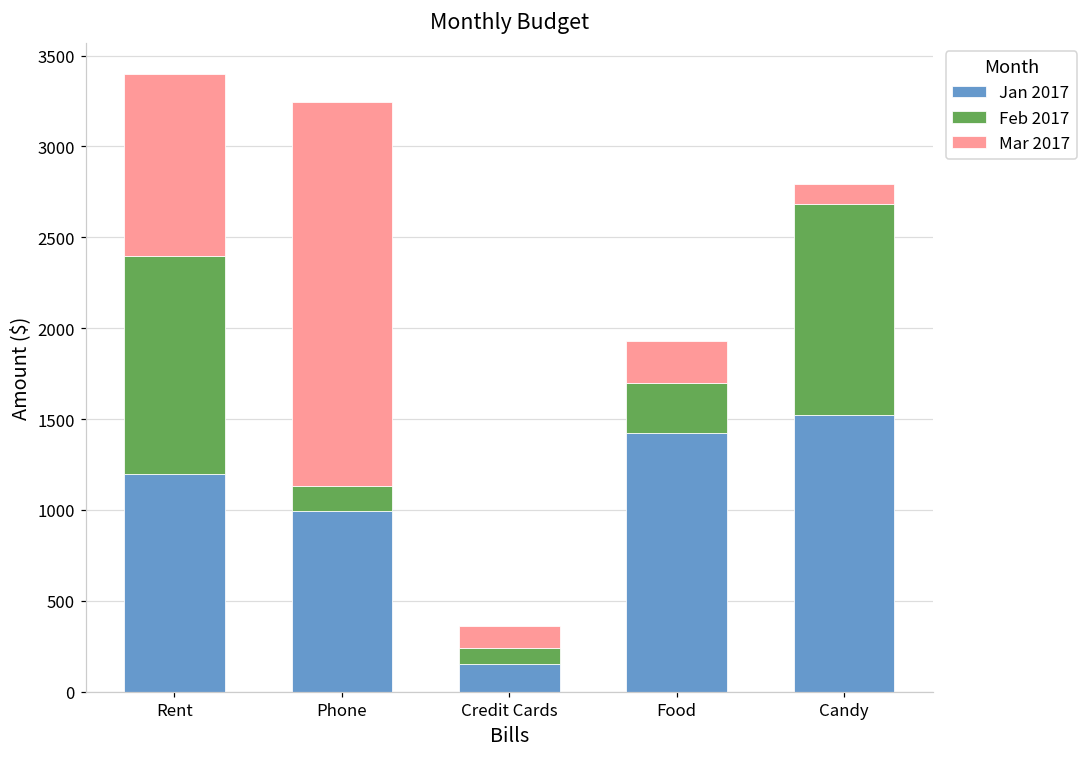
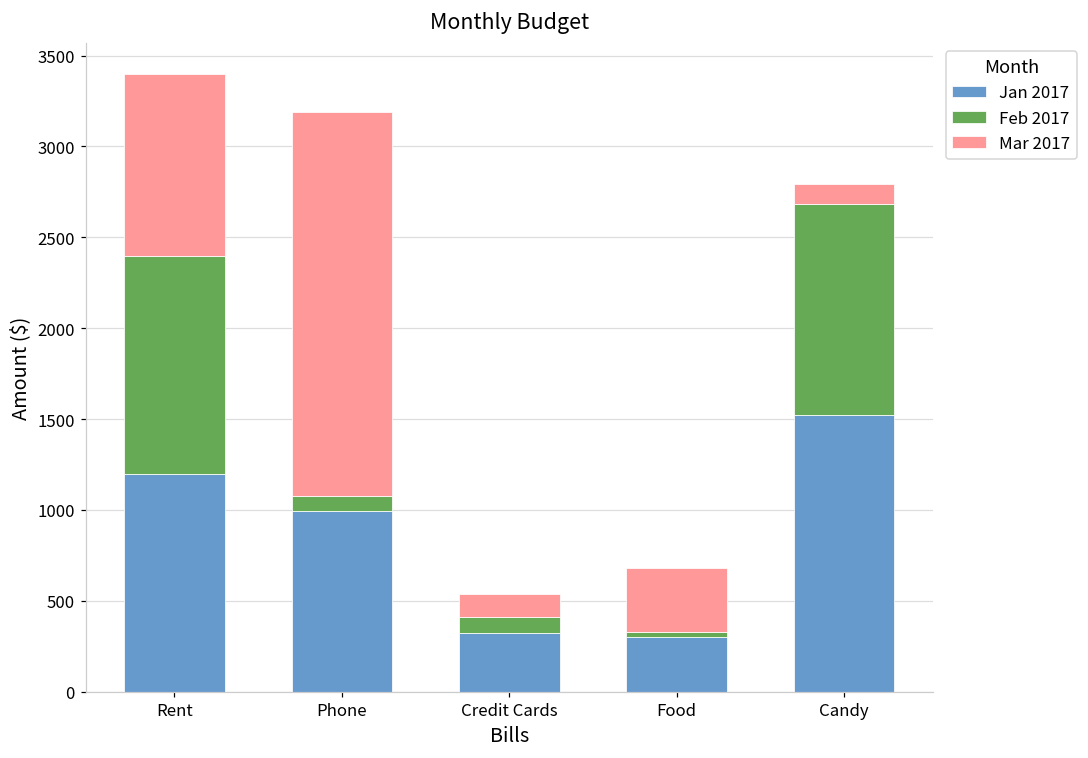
Feb 2017, Phone: 140 -> 80
Jan 2017, Credit Cards: 150 -> 320
Jan 2017, Food: 1420 -> 300
Feb 2017, Food: 280 -> 30
Mar 2017, Food: 230 -> 350
